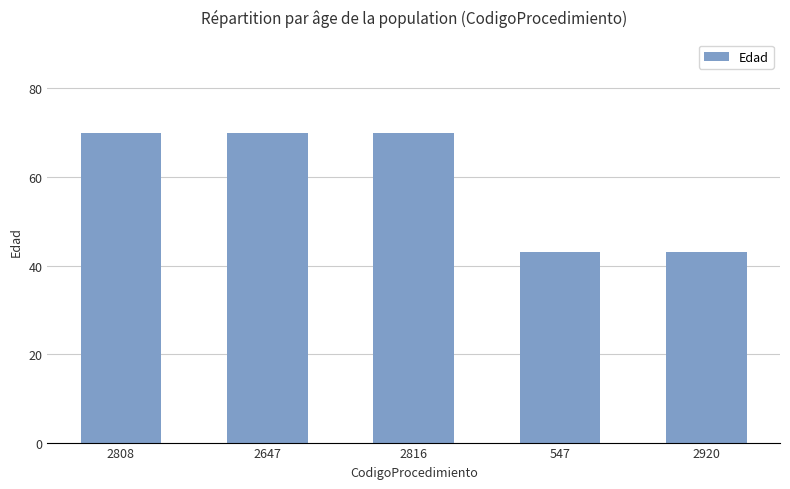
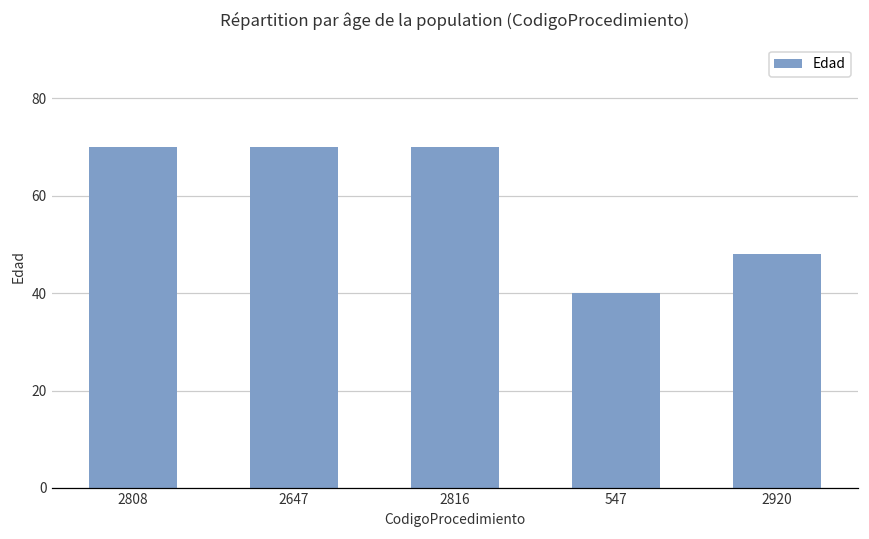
547: 43 -> 40
2920: 43 -> 48
